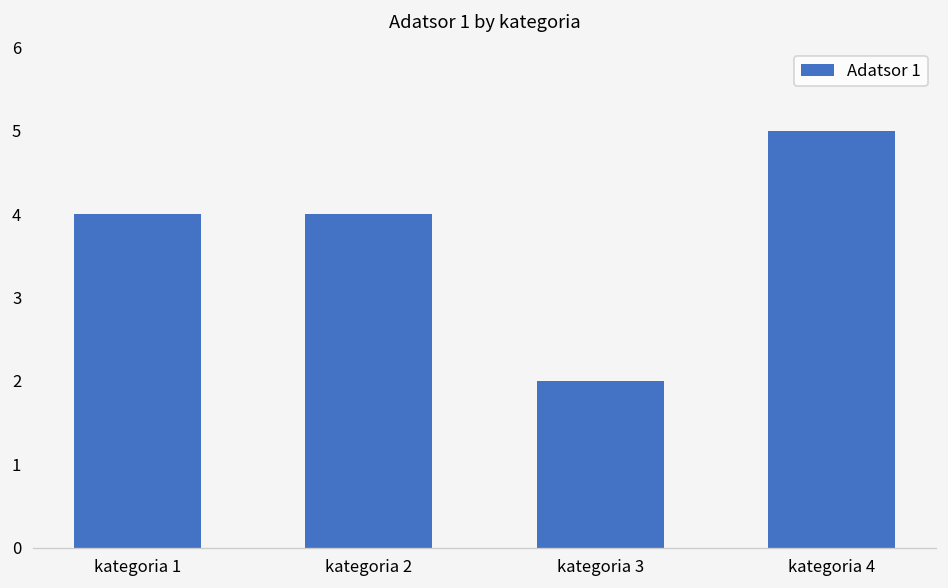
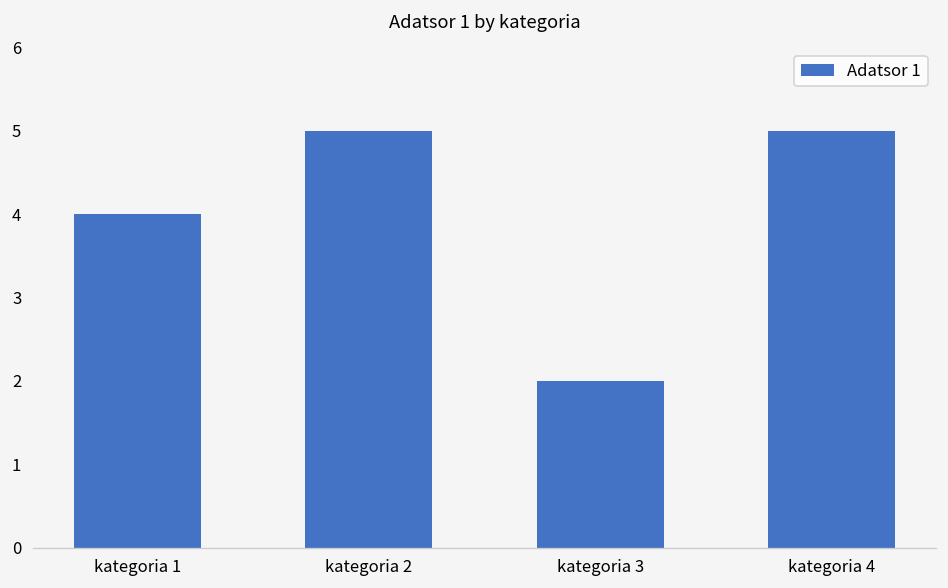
kategoria 2: 4 -> 5
